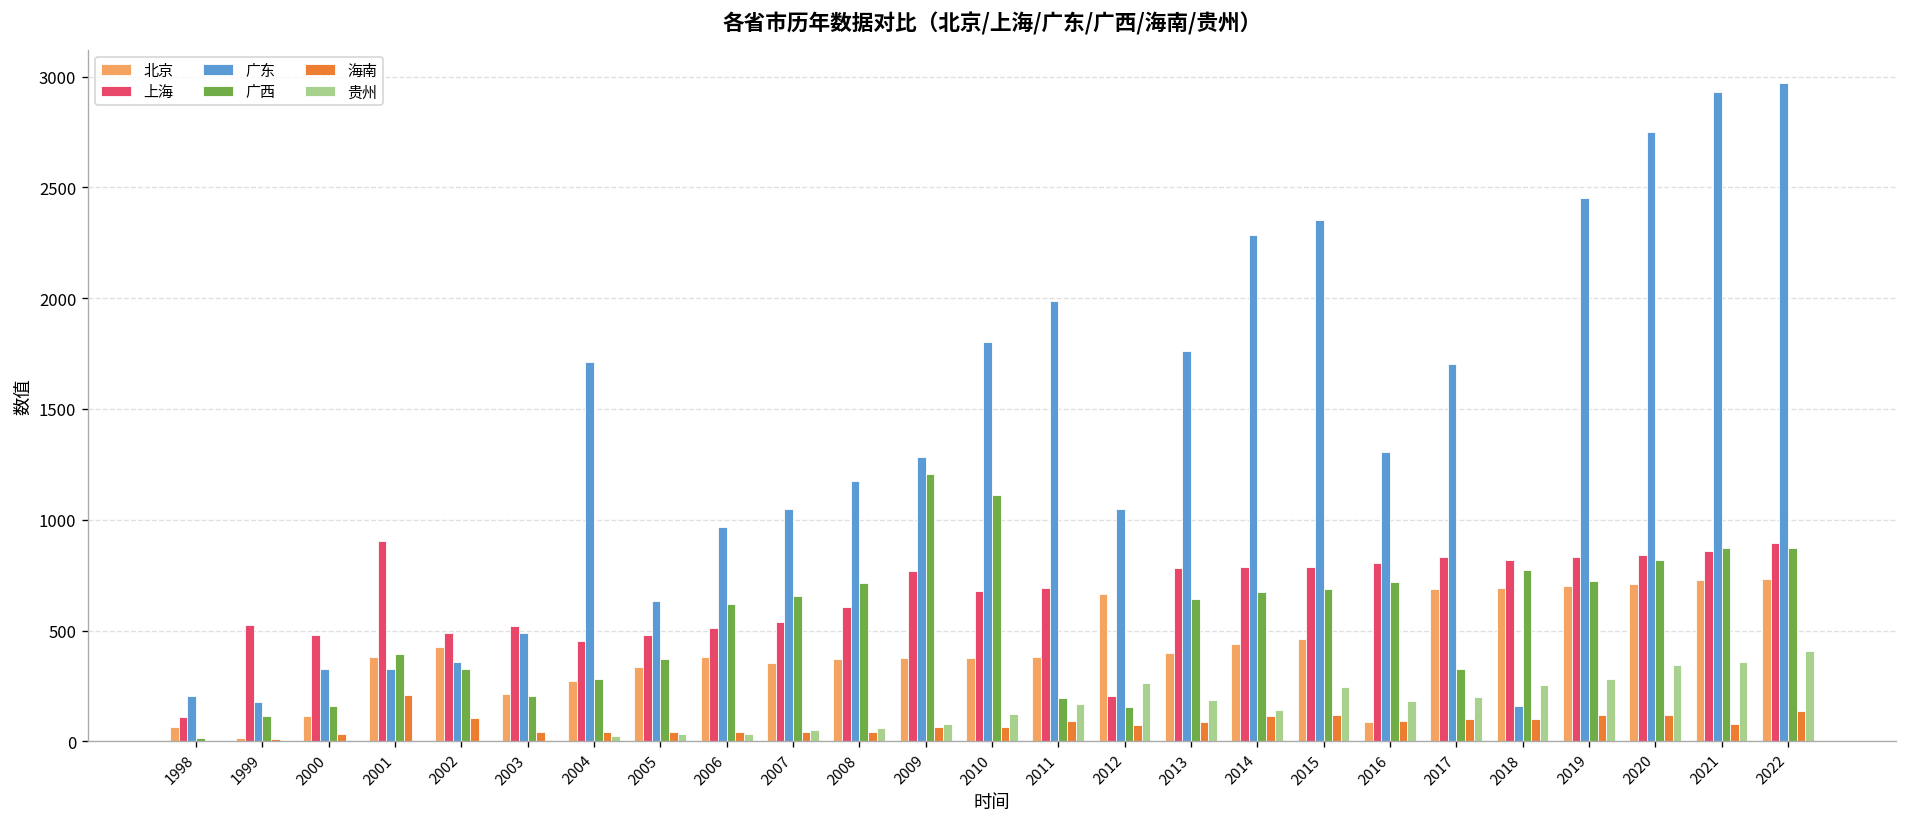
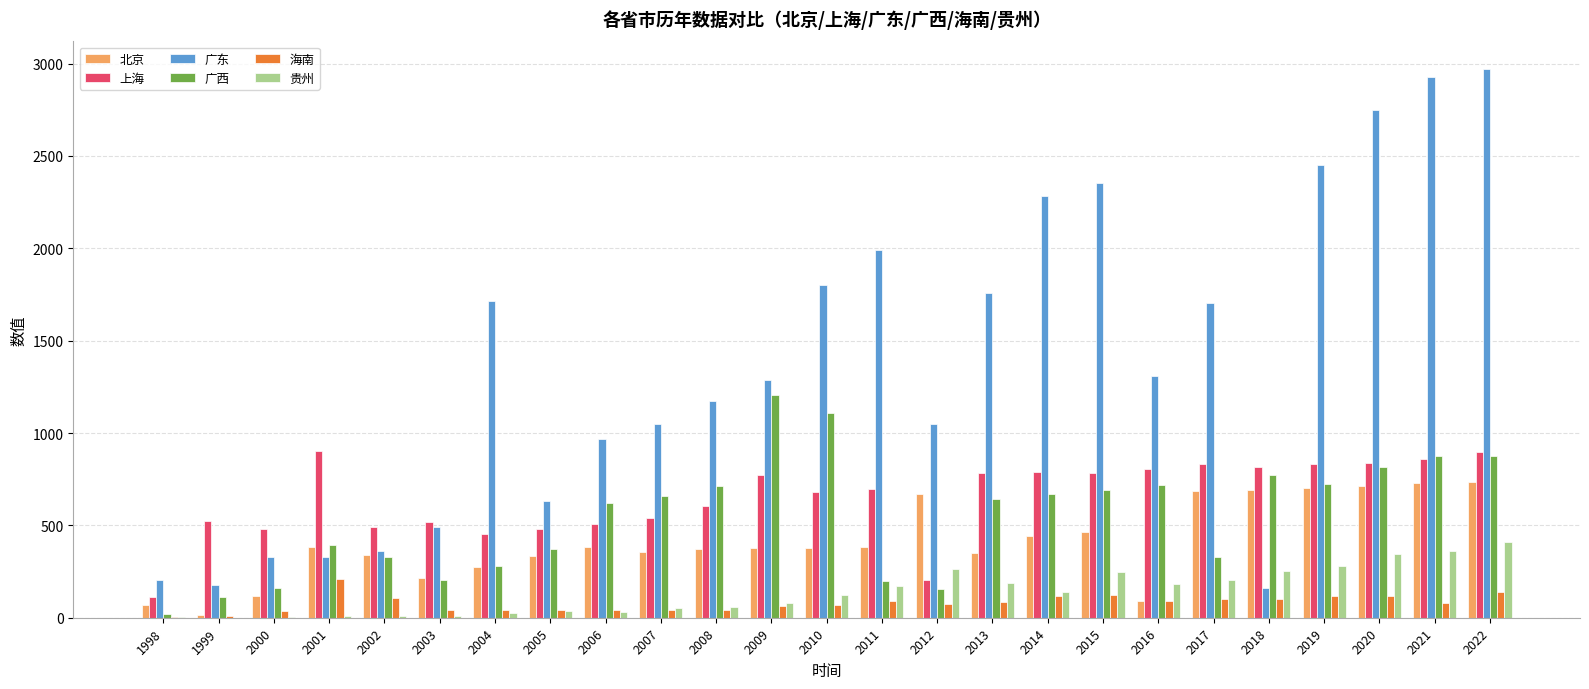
北京, 2002: 430 -> 340
北京, 2013: 400 -> 350
